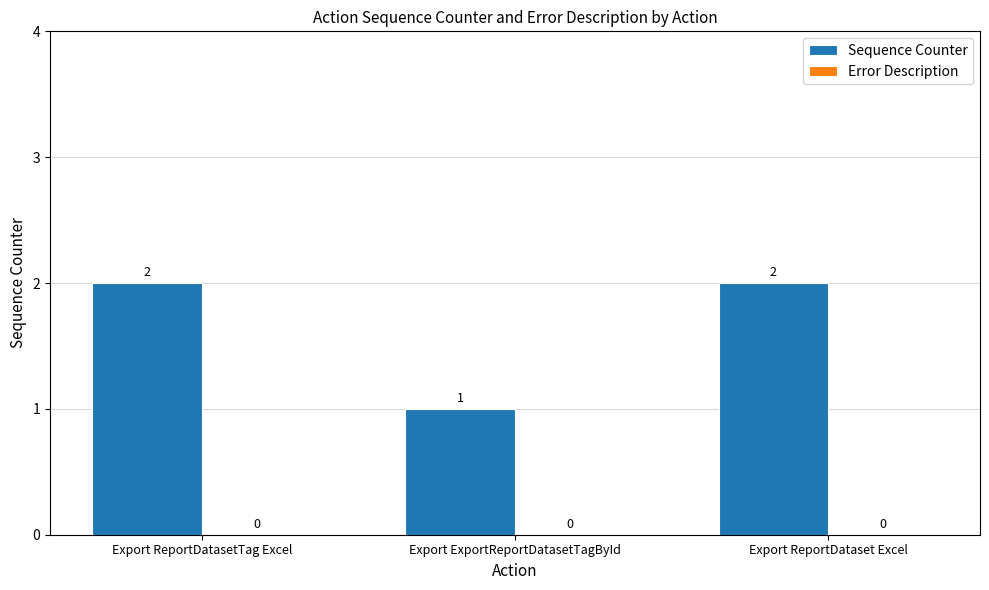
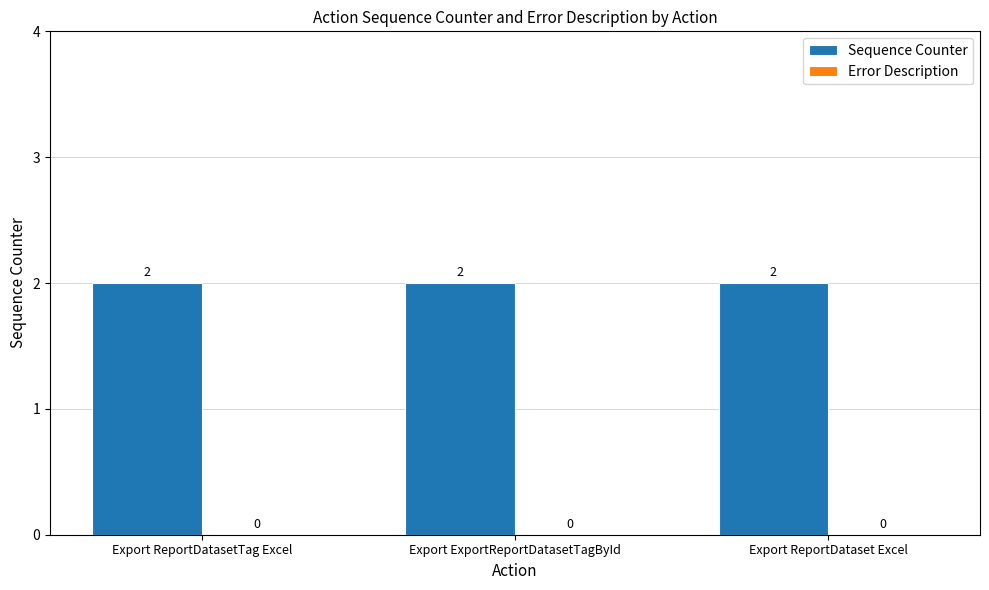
Sequence Counter, Export ExportReportDatasetTagById: 1 -> 2
